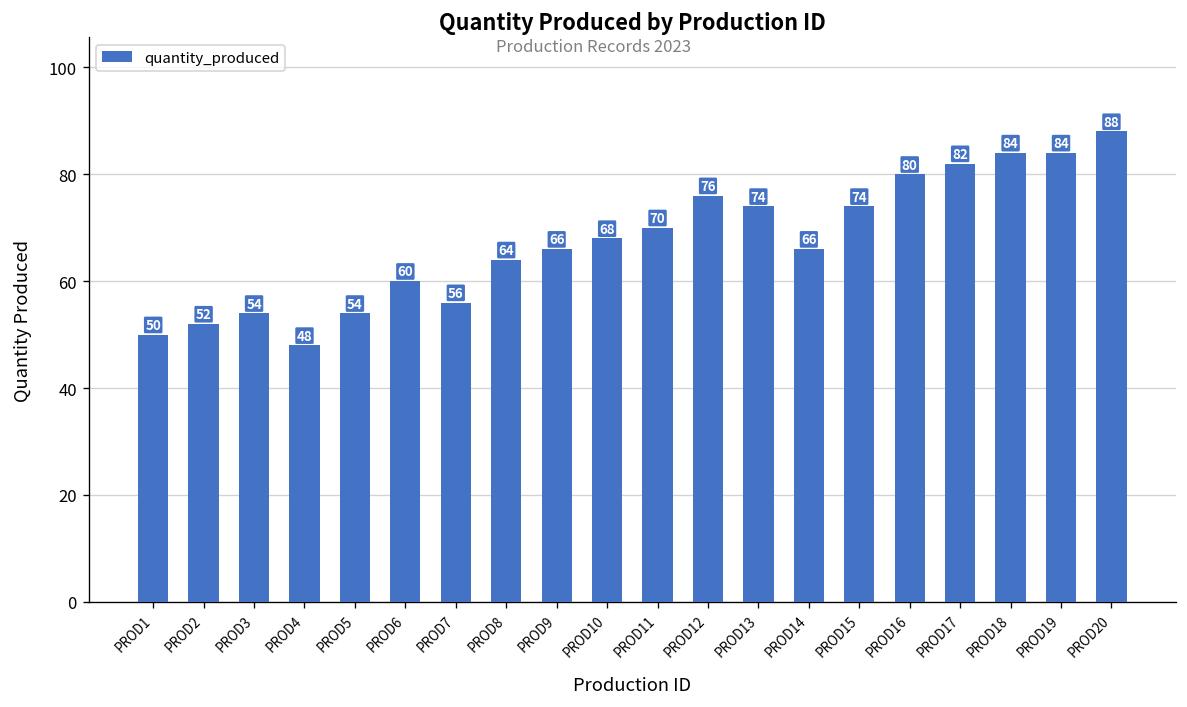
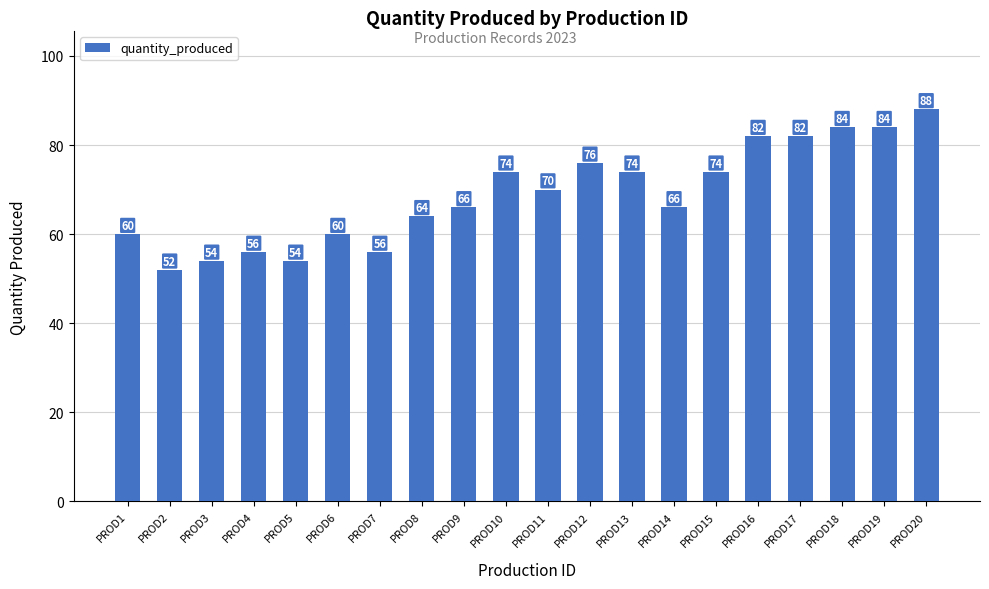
PROD1: 50 -> 60
PROD4: 48 -> 56
PROD10: 68 -> 74
PROD16: 80 -> 82
